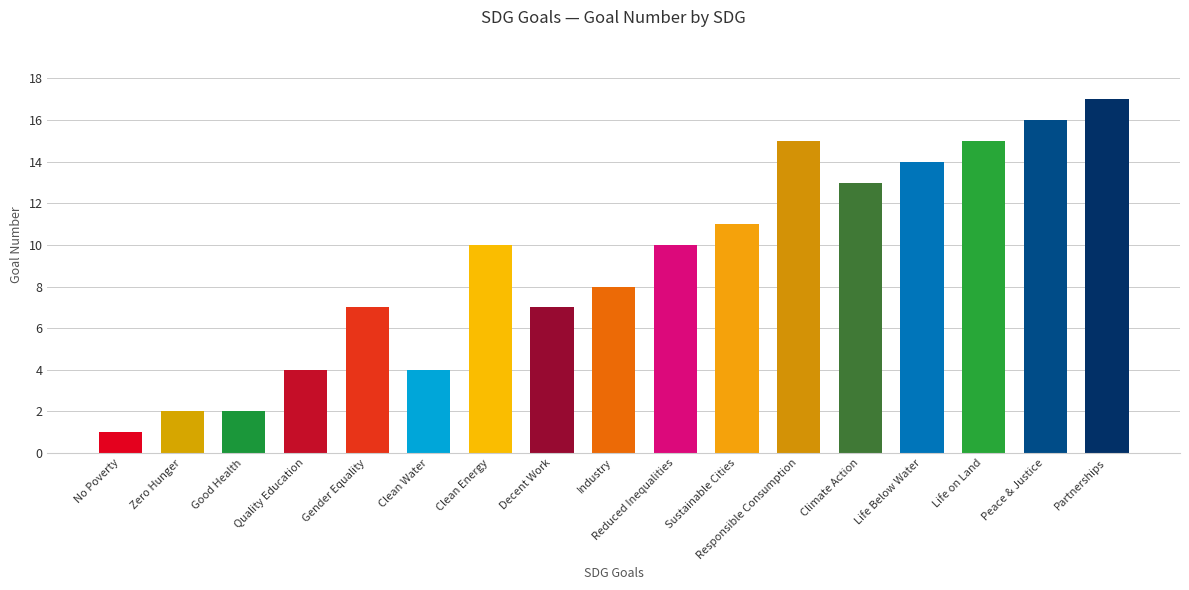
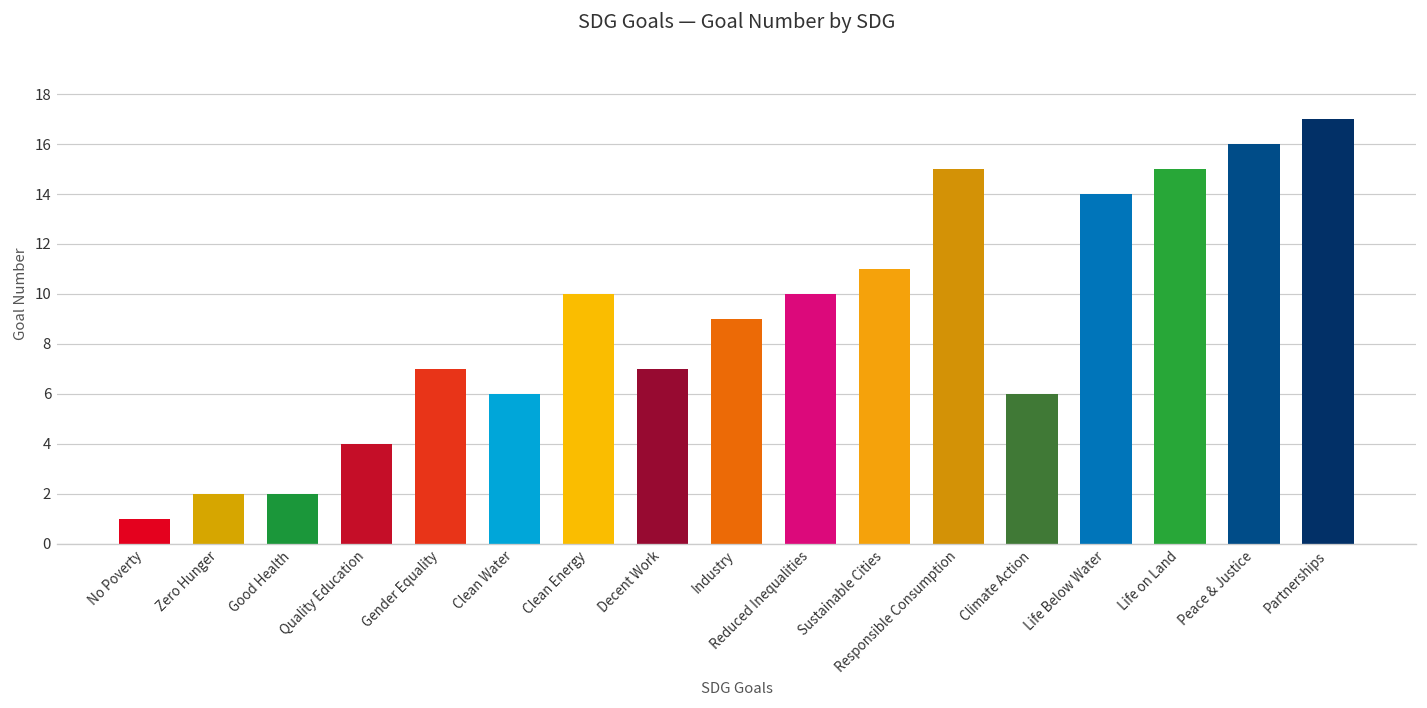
Clean Water: 4 -> 6
Industry: 8 -> 9
Climate Action: 13 -> 6
